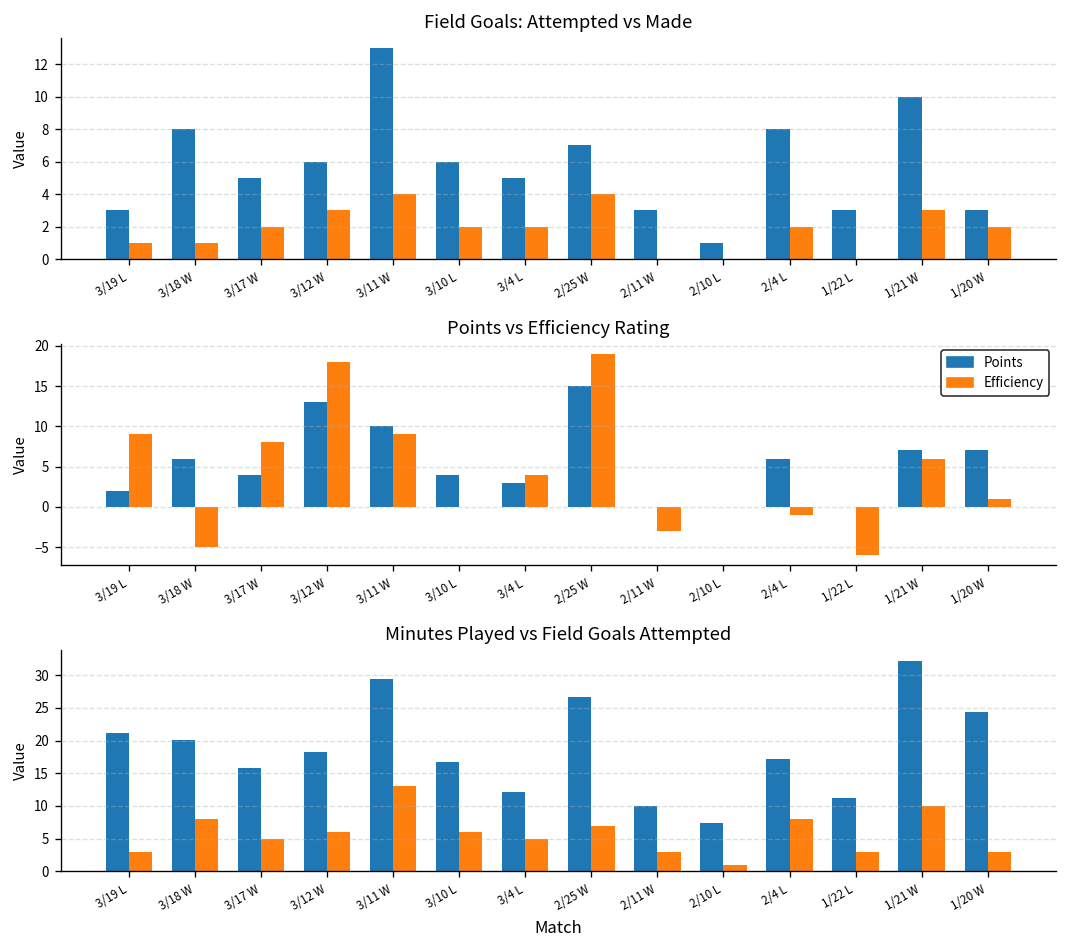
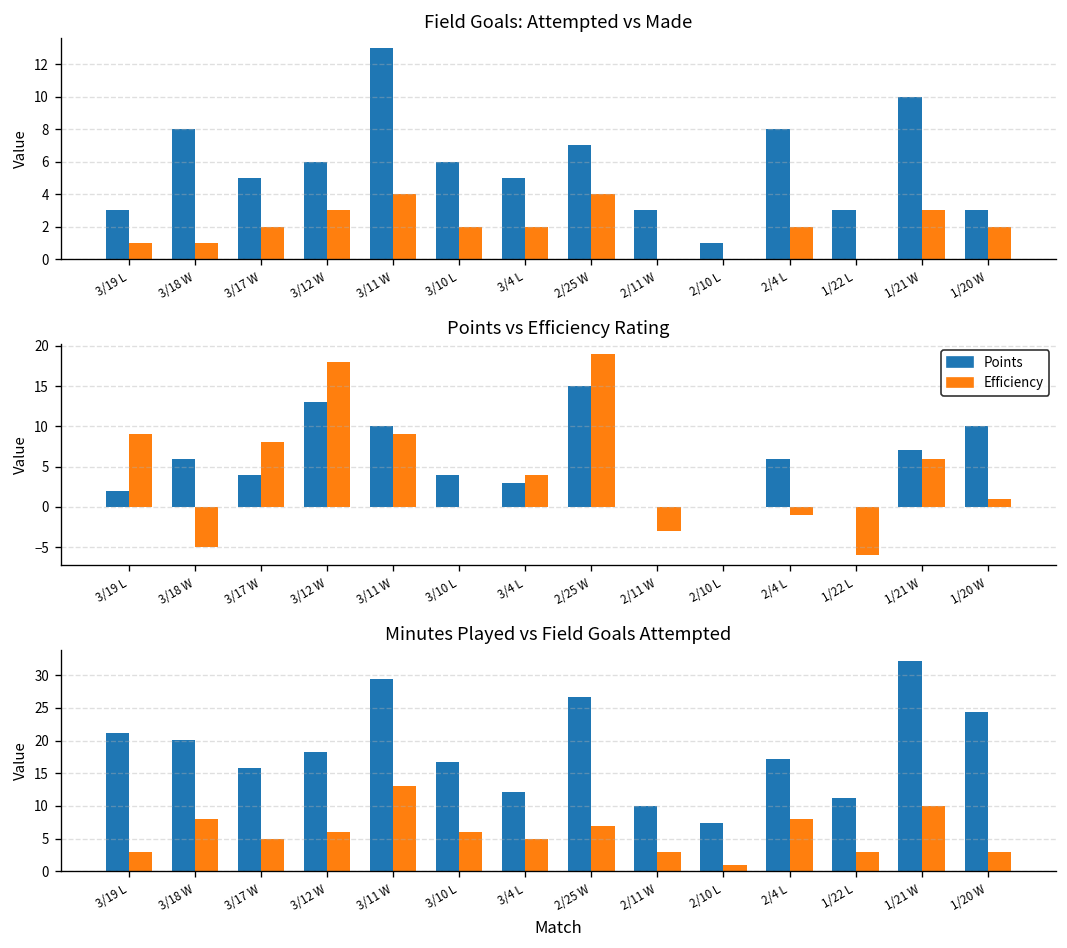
Points vs Efficiency Rating, Points, 1/20 W: 7 -> 10
